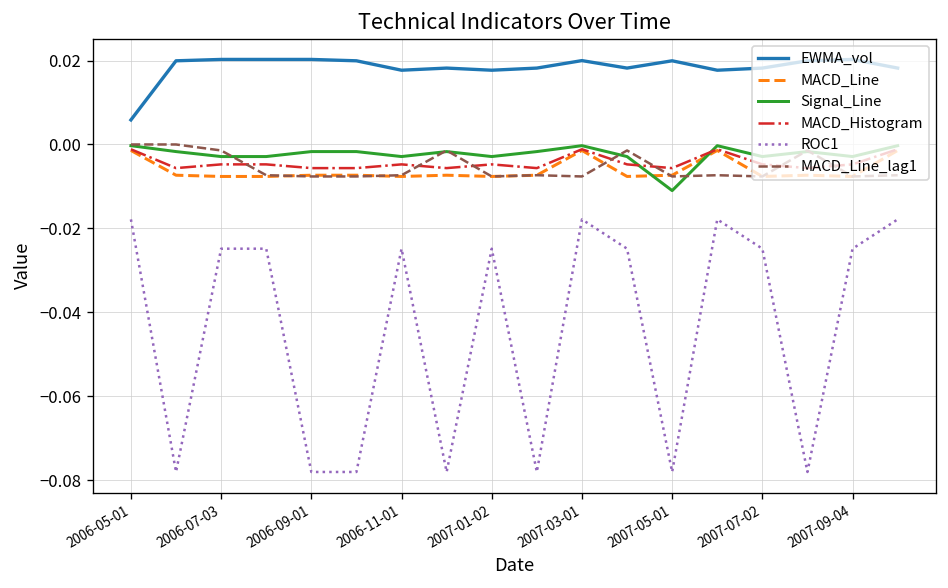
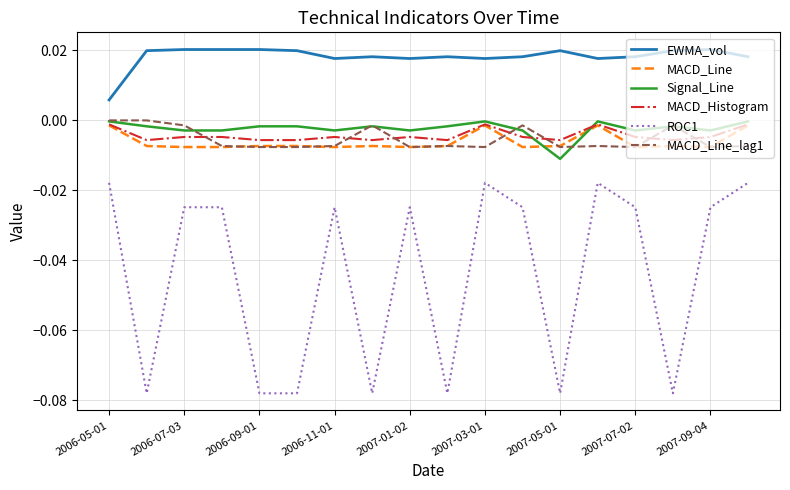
EWMA_vol, 2007-03-01: 0.020 -> 0.018
